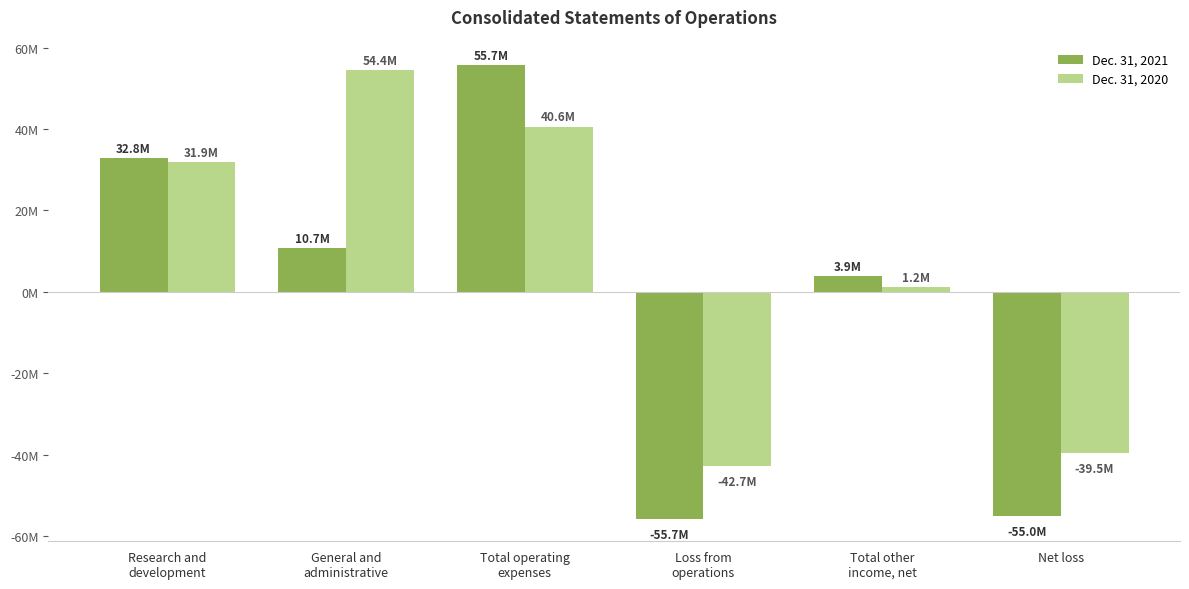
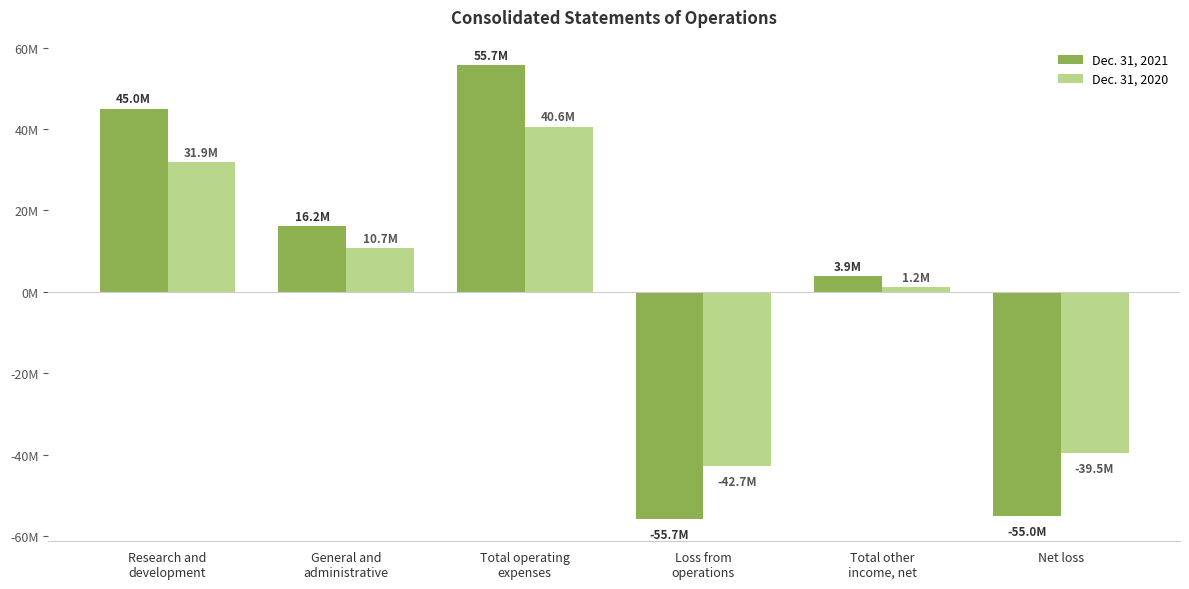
Dec. 31, 2021, Research and development: 32.8M -> 45.0M
Dec. 31, 2021, General and administrative: 10.7M -> 16.2M
Dec. 31, 2020, General and administrative: 54.4M -> 10.7M
